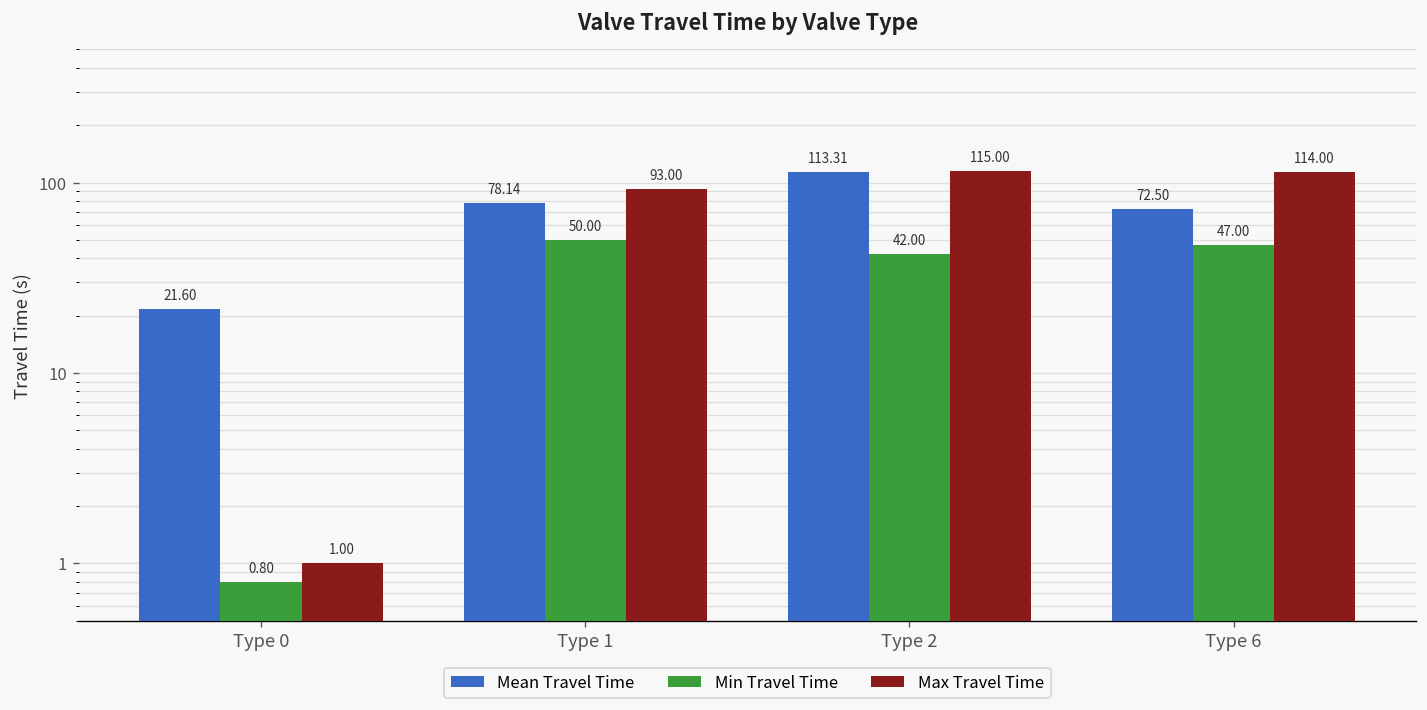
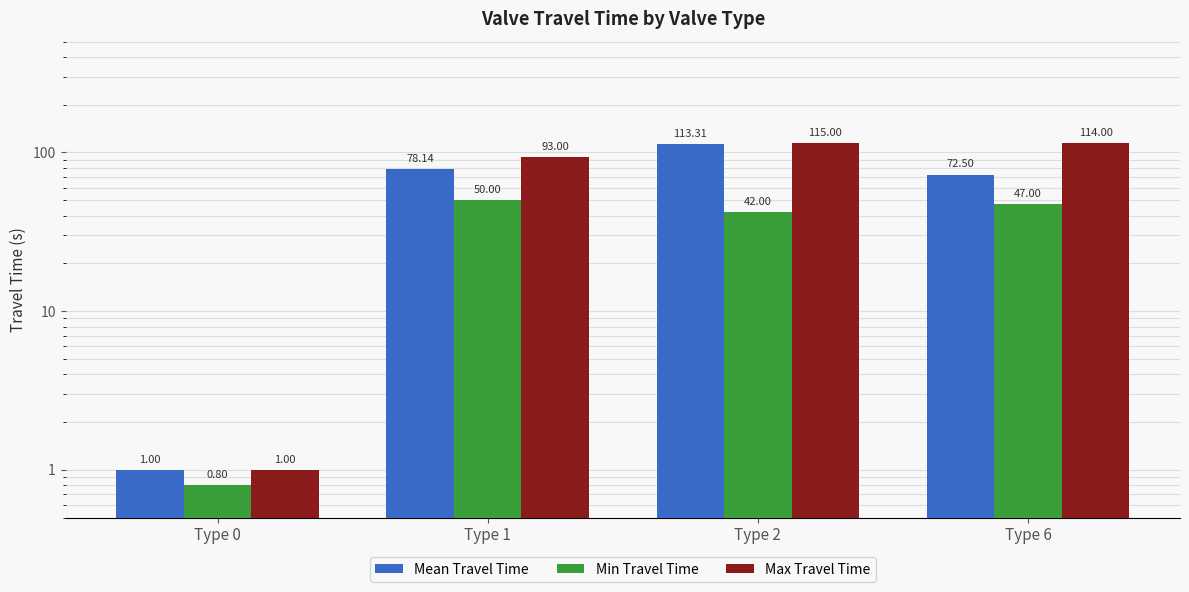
Mean Travel Time, Type 0: 21.60 -> 1.00
